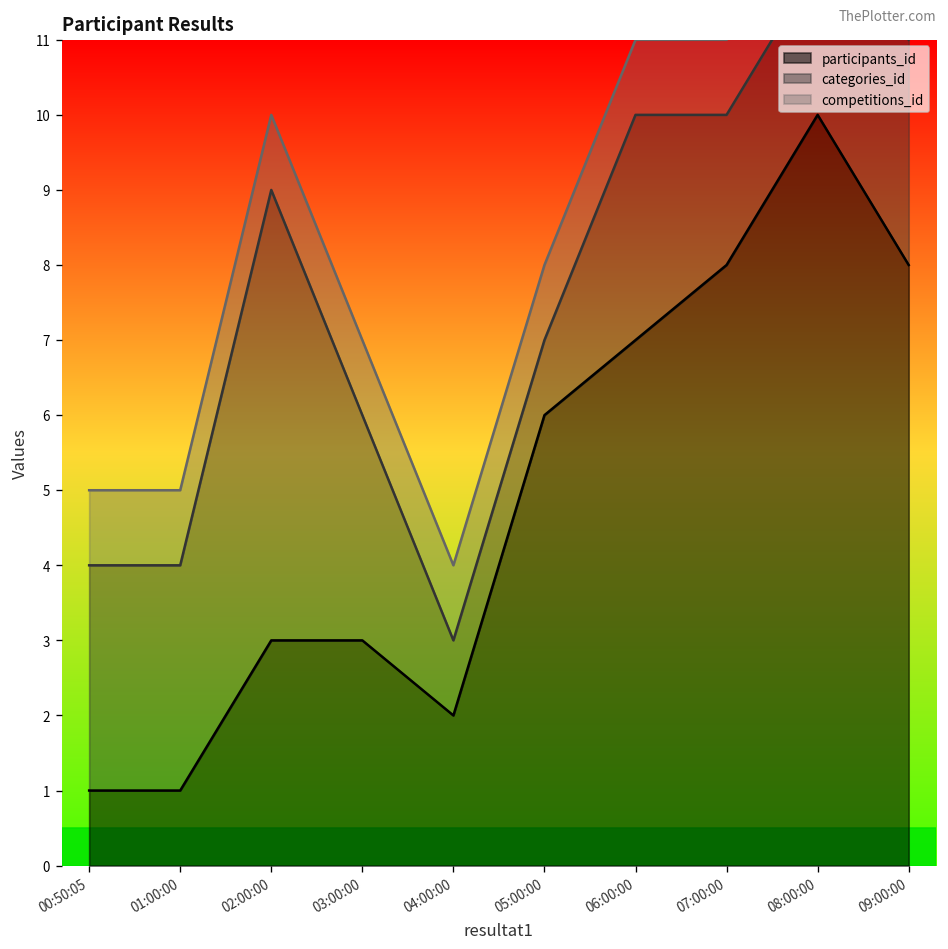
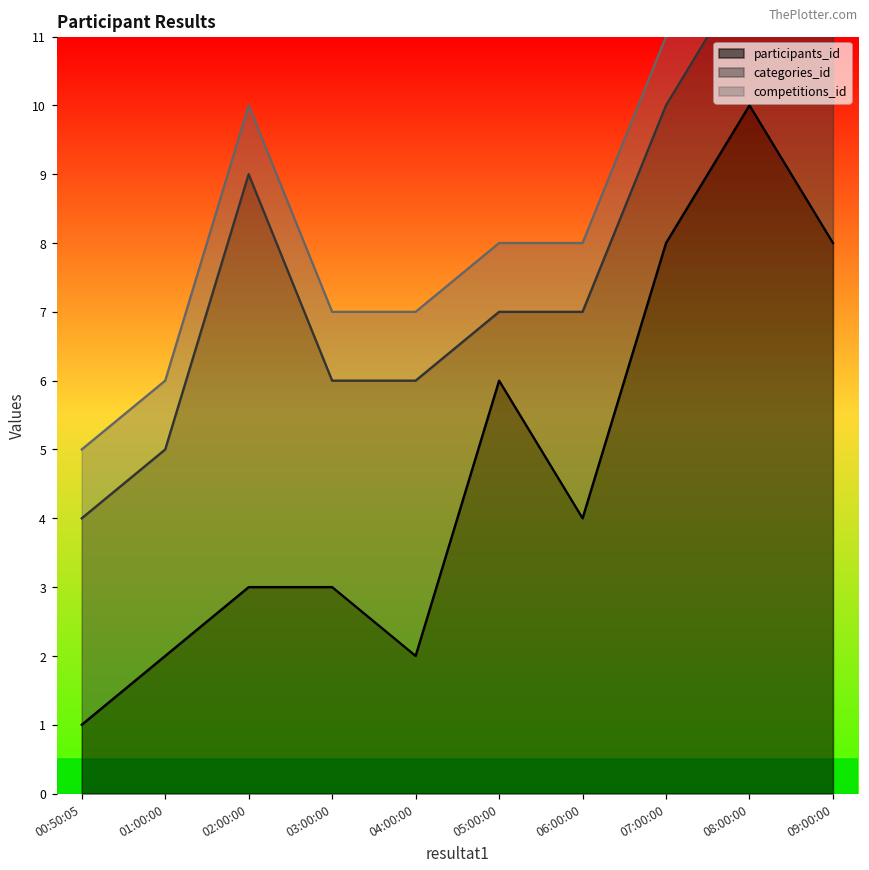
participants_id, 01:00:00: 1 -> 2
categories_id, 04:00:00: 1 -> 4
participants_id, 06:00:00: 7 -> 4
